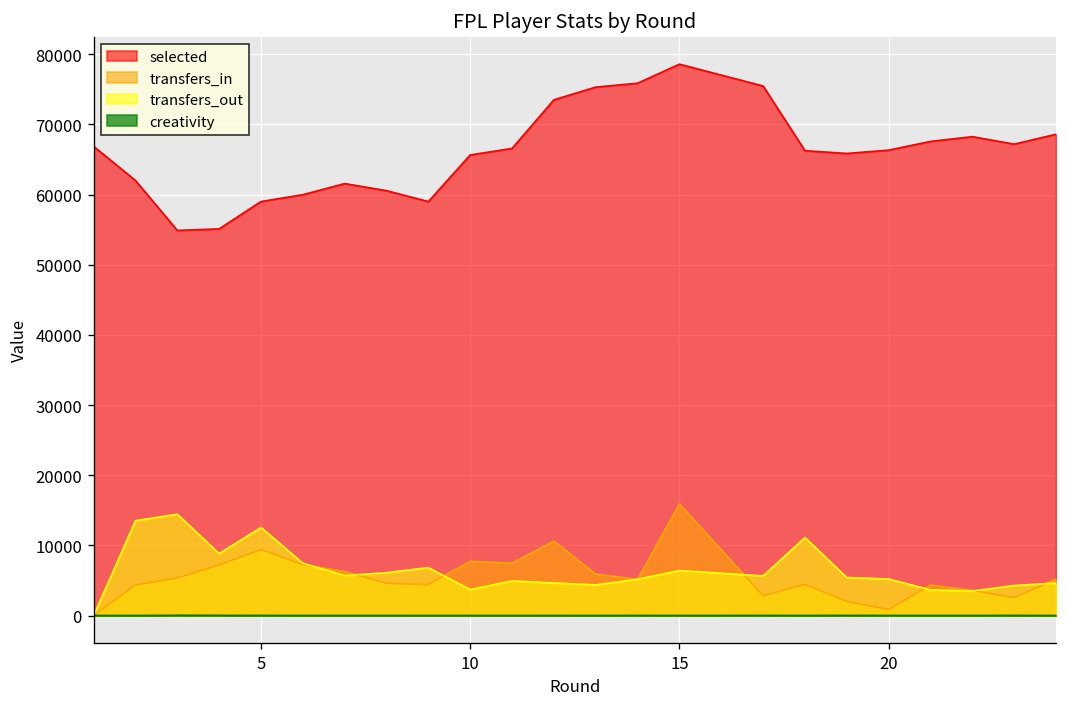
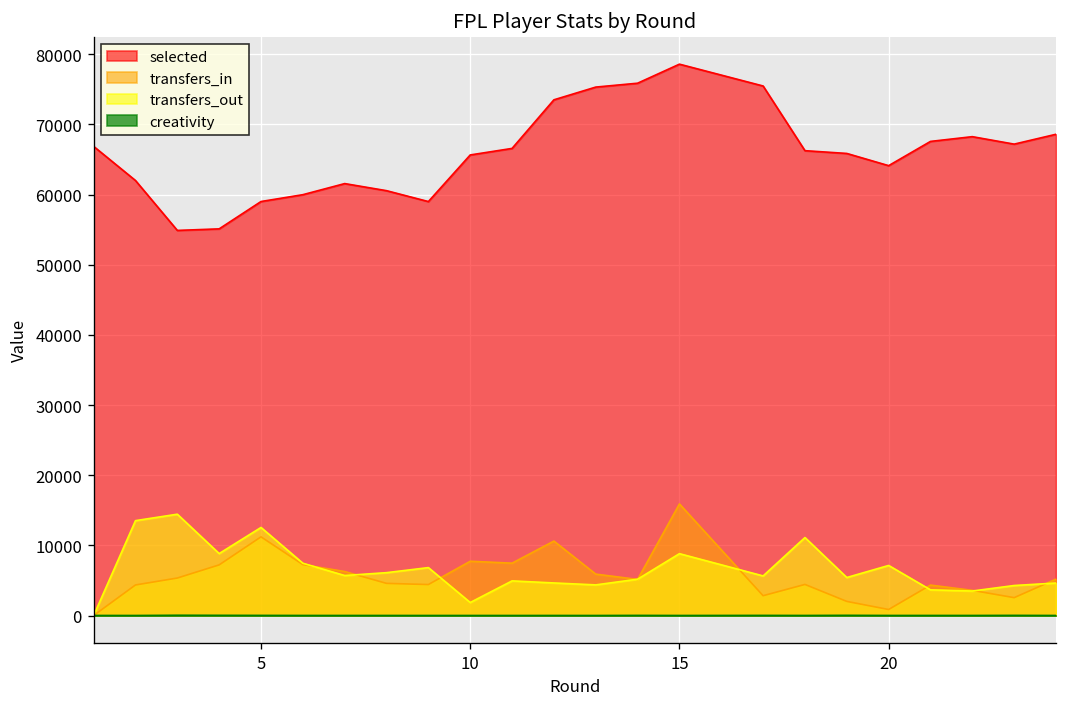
transfers_in, 5: 9000 -> 11000
transfers_out, 10: 4000 -> 2000
transfers_out, 15: 6000 -> 9000
selected, 20: 66000 -> 64000
transfers_out, 20: 5000 -> 7000
